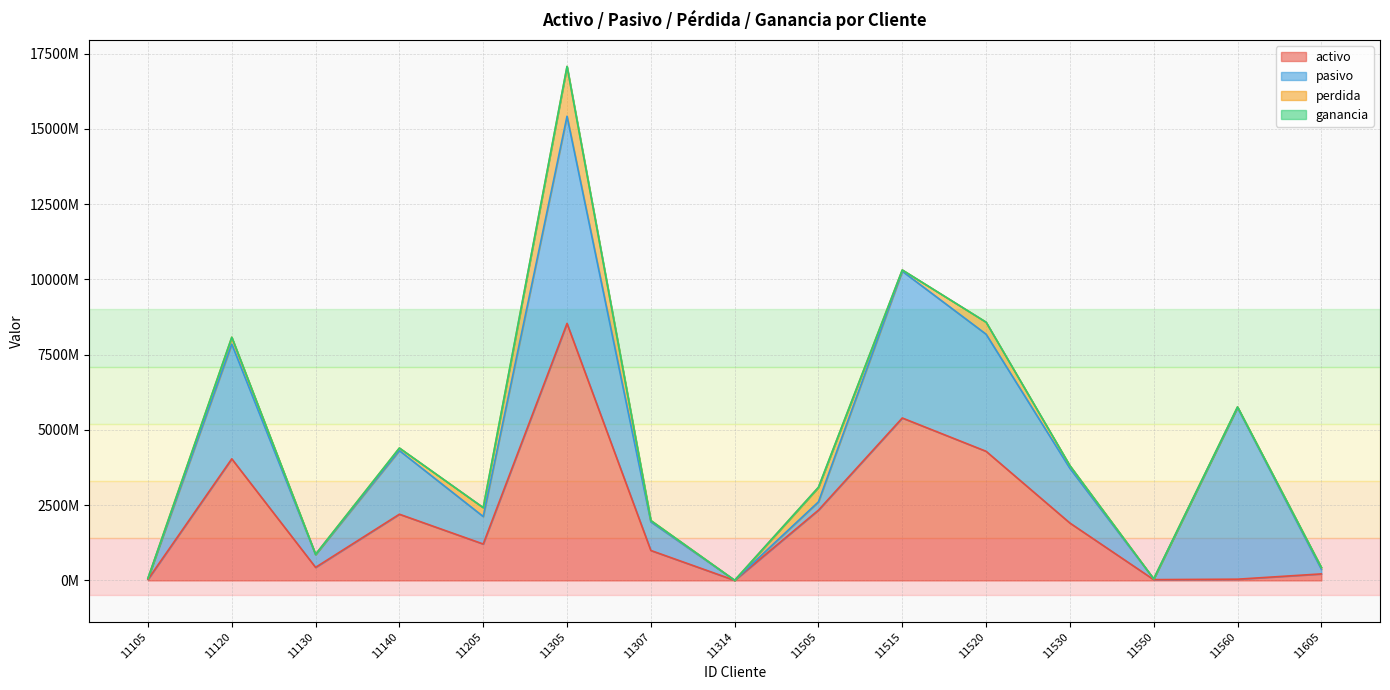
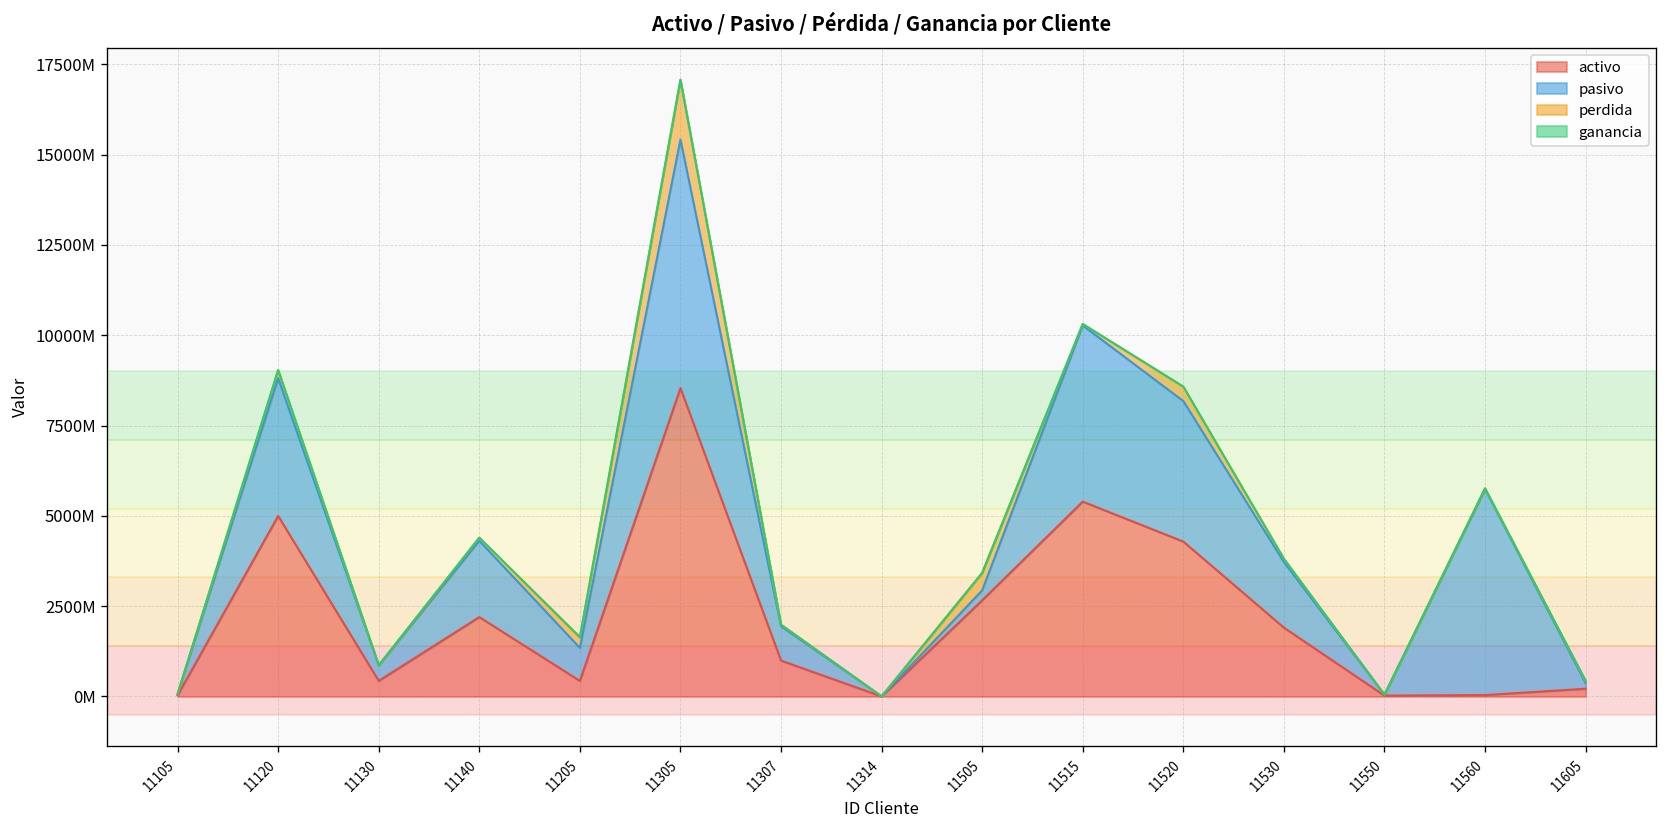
activo, 11120: 4000000000 -> 5000000000
activo, 11205: 1200000000 -> 400000000
activo, 11505: 2300000000 -> 2700000000
